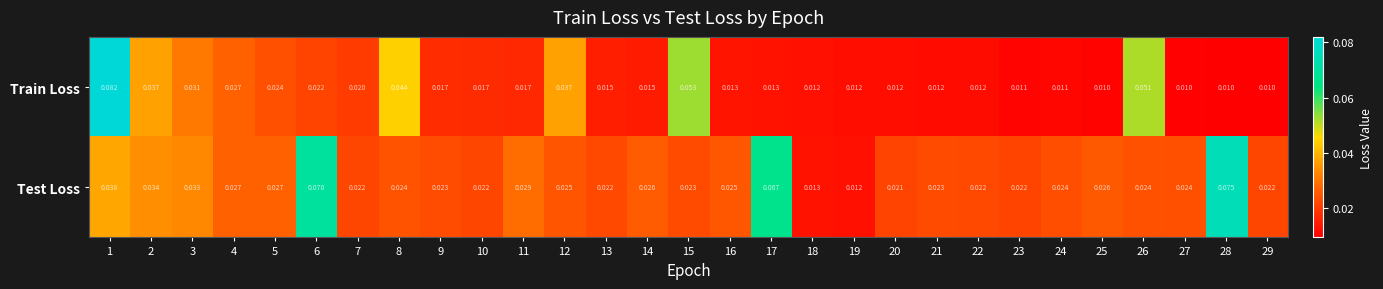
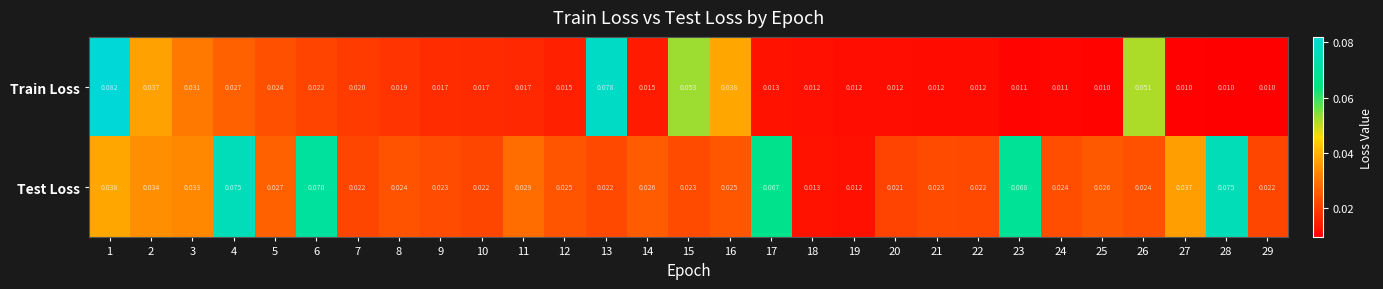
Train Loss, 8: 0.044 -> 0.019
Train Loss, 12: 0.037 -> 0.015
Train Loss, 13: 0.015 -> 0.078
Train Loss, 16: 0.013 -> 0.038
Test Loss, 4: 0.027 -> 0.075
Test Loss, 23: 0.022 -> 0.068
Test Loss, 27: 0.024 -> 0.037
